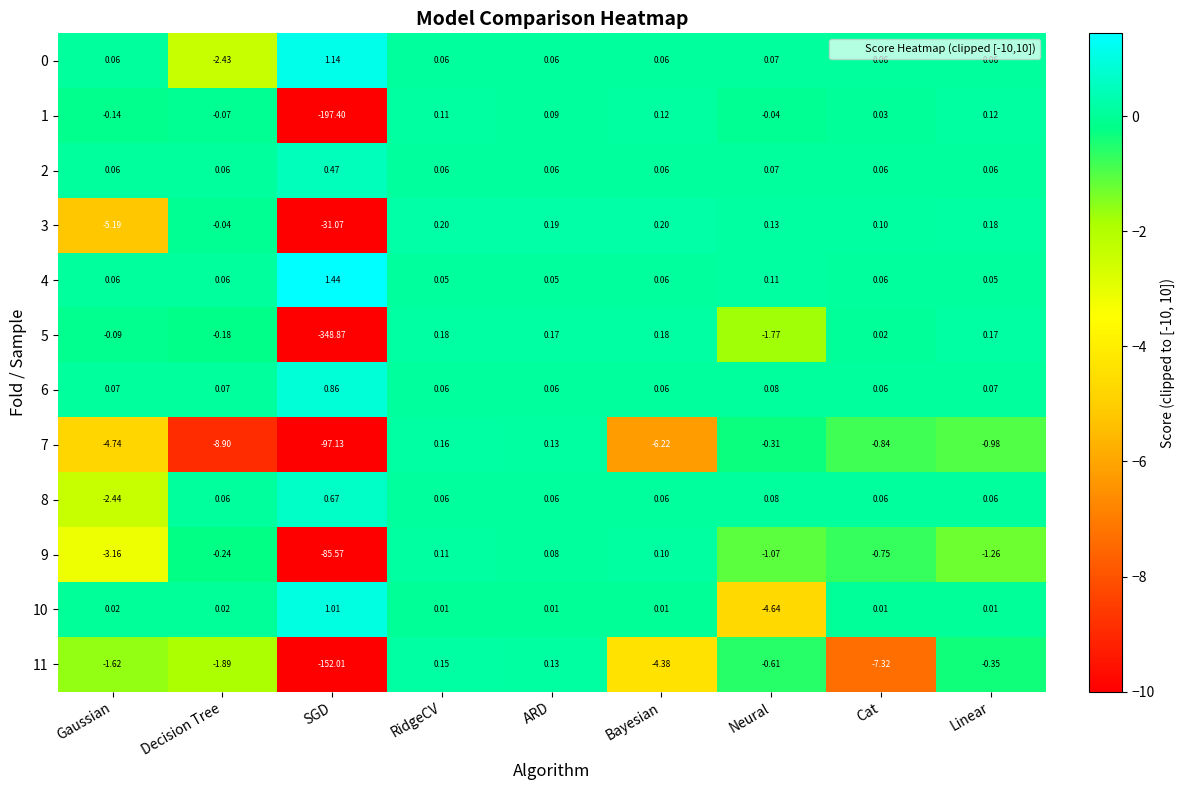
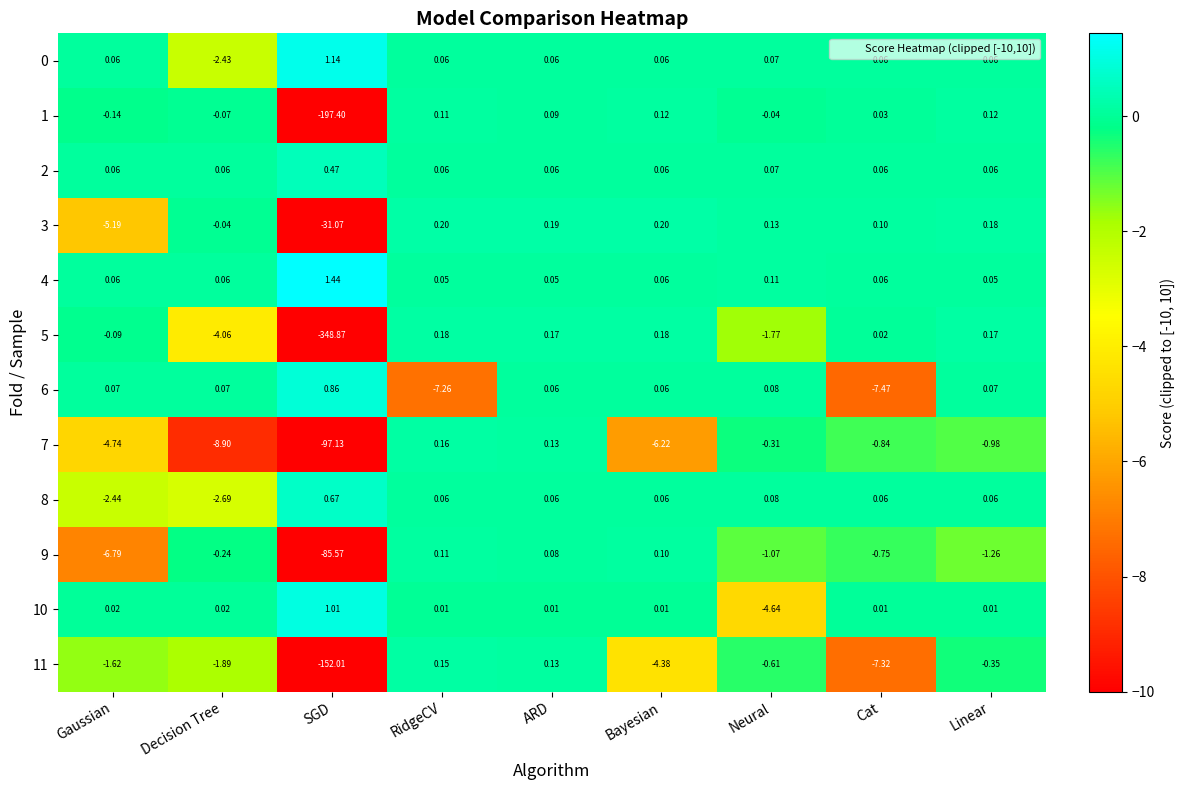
5, Decision Tree: -0.18 -> -4.06
6, RidgeCV: 0.06 -> -7.26
6, Cat: 0.06 -> -7.47
8, Decision Tree: 0.06 -> -2.69
9, Gaussian: -3.16 -> -6.79
